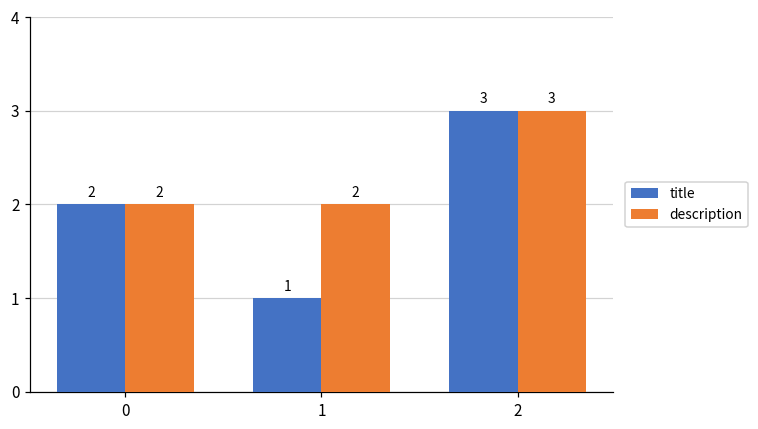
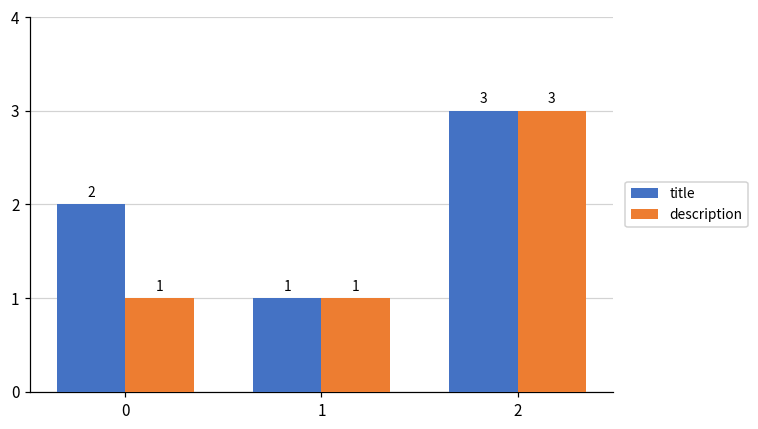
description, 0: 2 -> 1
description, 1: 2 -> 1
